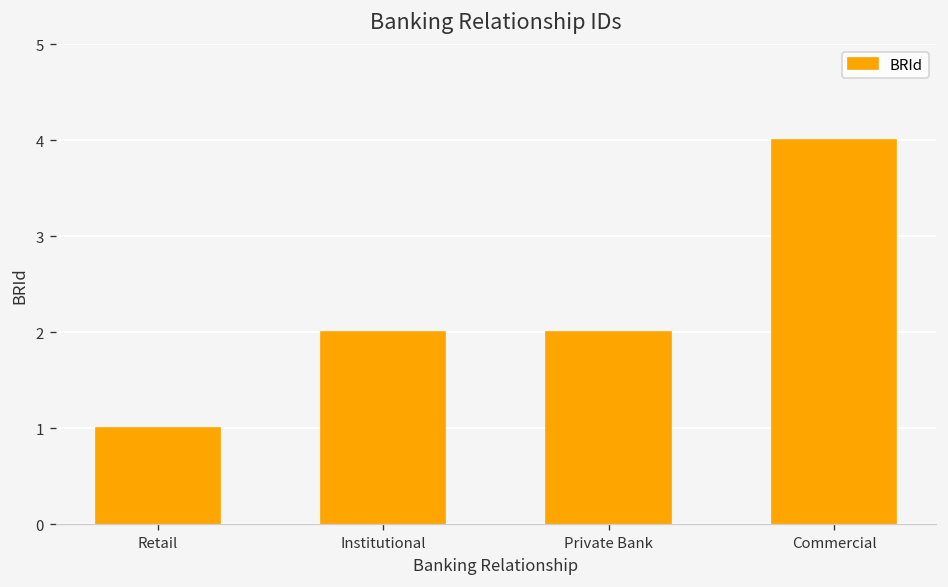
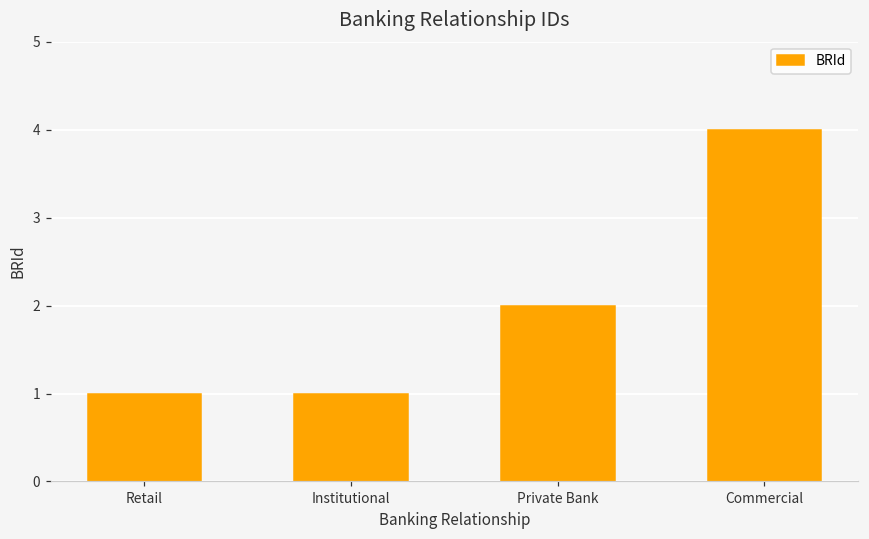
Institutional: 2 -> 1
